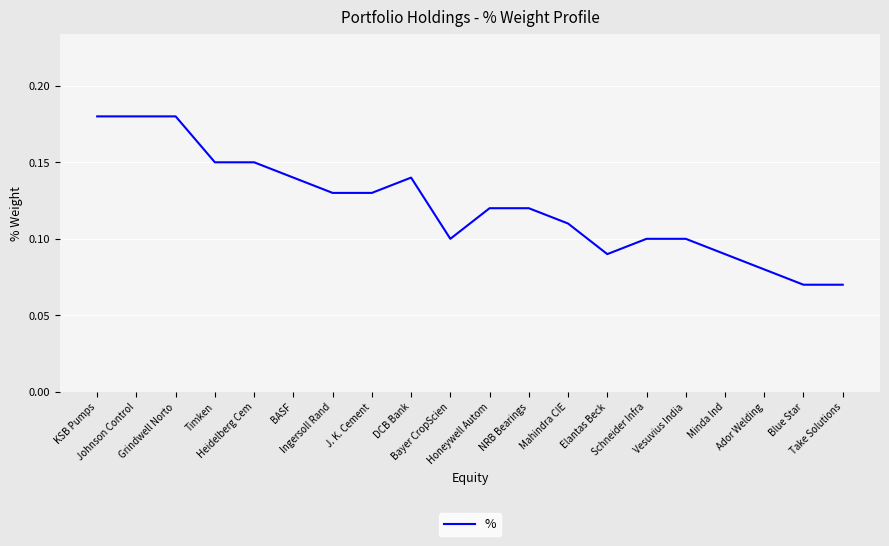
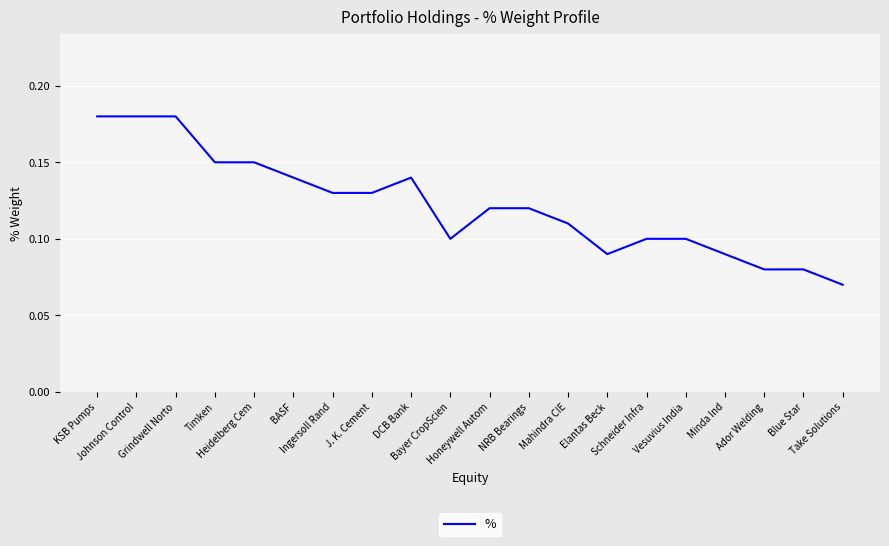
Blue Star: 0.07 -> 0.08
